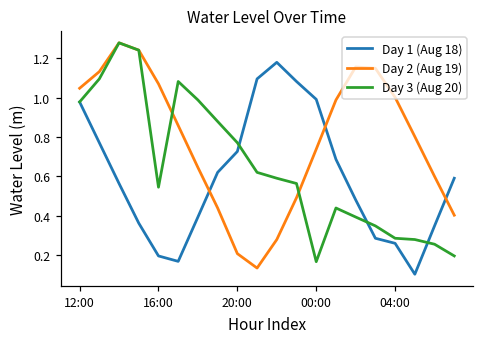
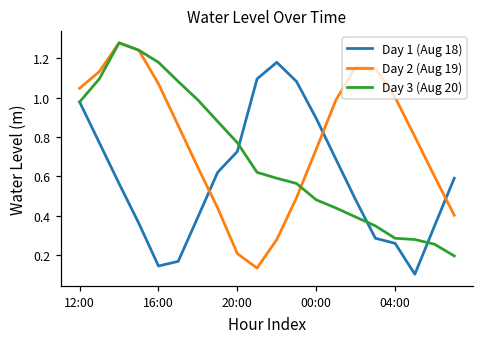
Day 1 (Aug 18), 16:00: 0.20 -> 0.14
Day 3 (Aug 20), 16:00: 0.55 -> 1.18
Day 1 (Aug 18), 00:00: 0.99 -> 0.89
Day 3 (Aug 20), 00:00: 0.17 -> 0.48
